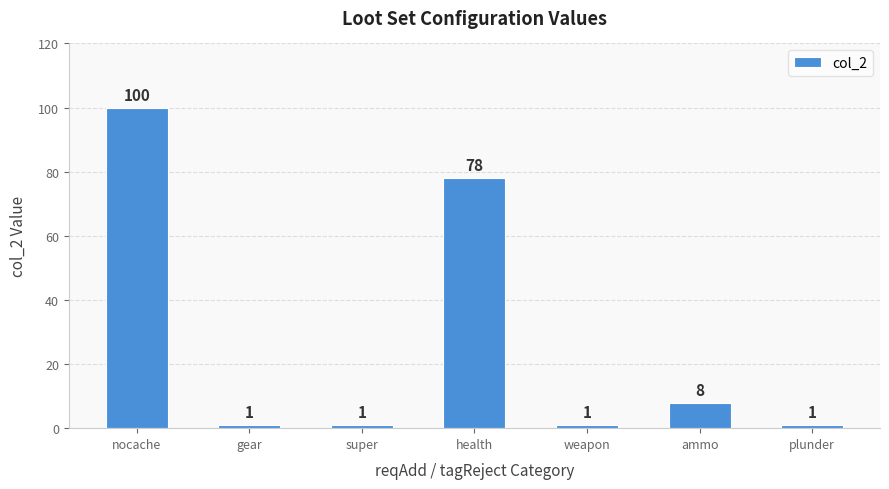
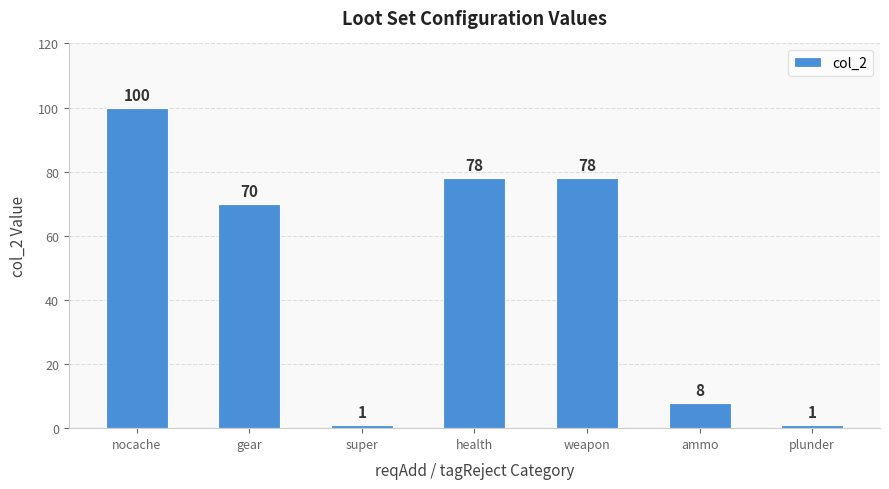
gear: 1 -> 70
weapon: 1 -> 78
